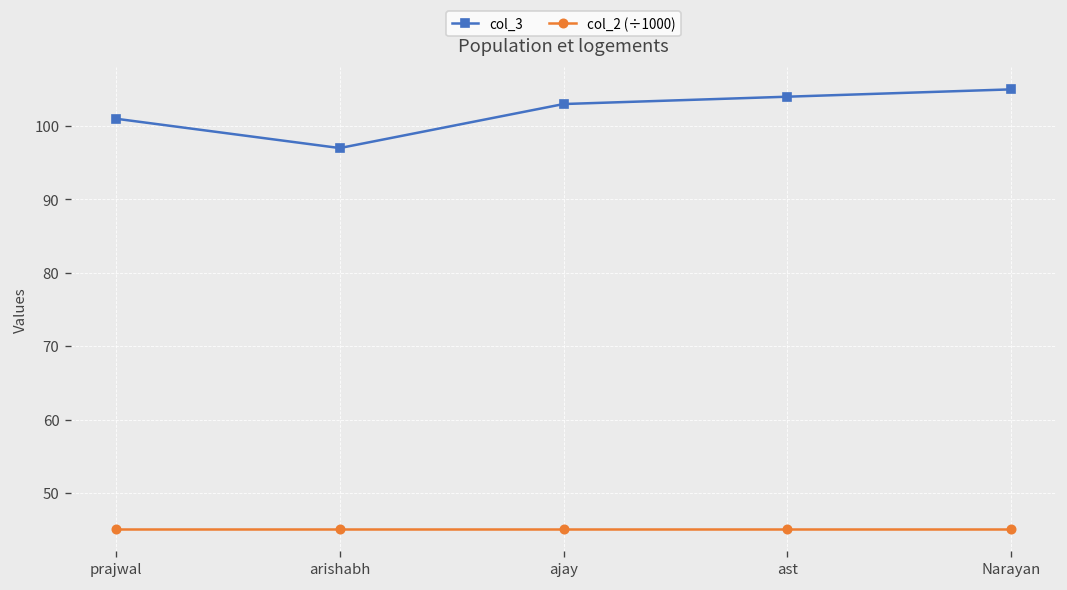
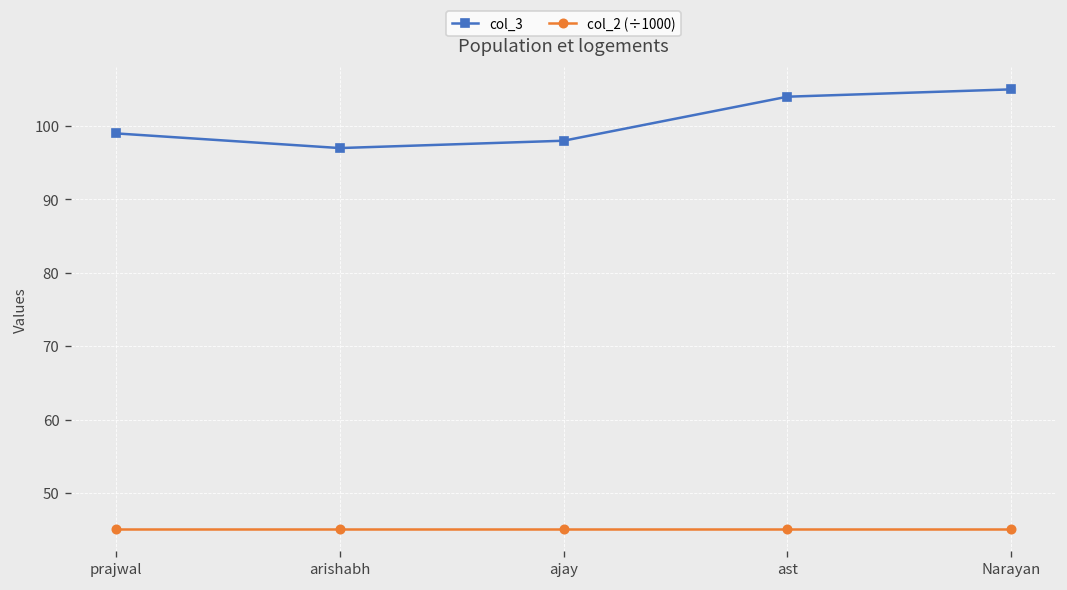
col_3, prajwal: 101 -> 99
col_3, ajay: 103 -> 98
